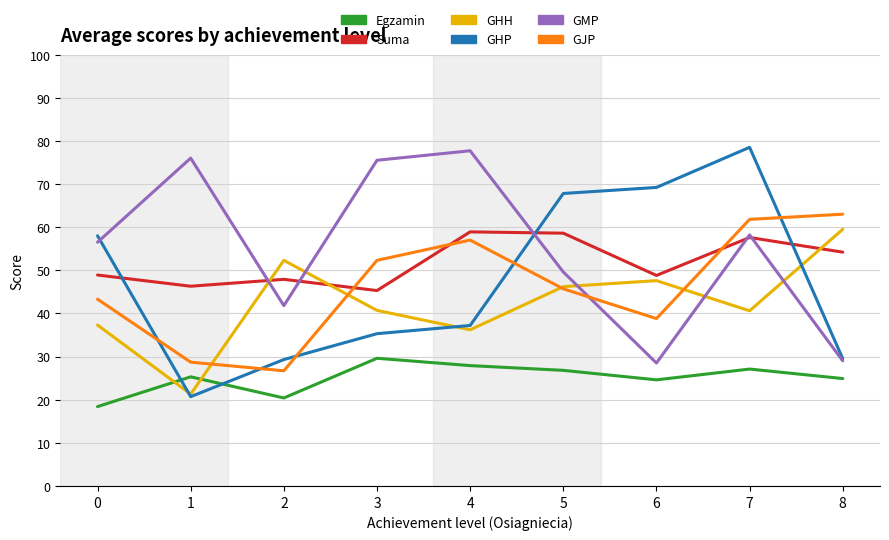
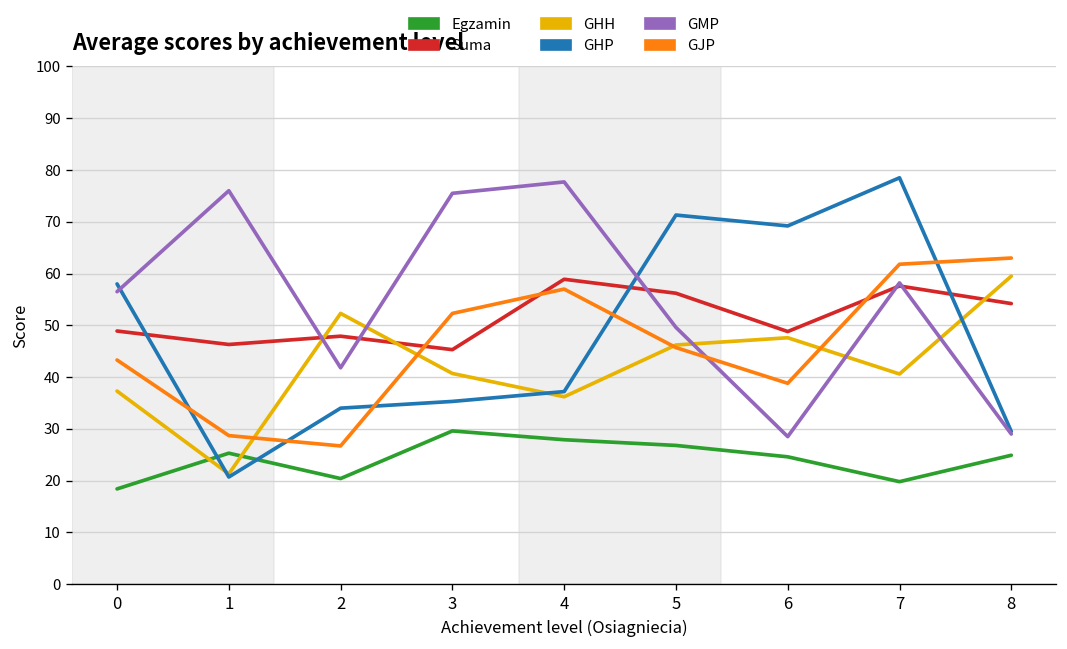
GHP, 2: 29 -> 34
Suma, 5: 59 -> 56
GHP, 5: 68 -> 71
Egzamin, 7: 27 -> 20
